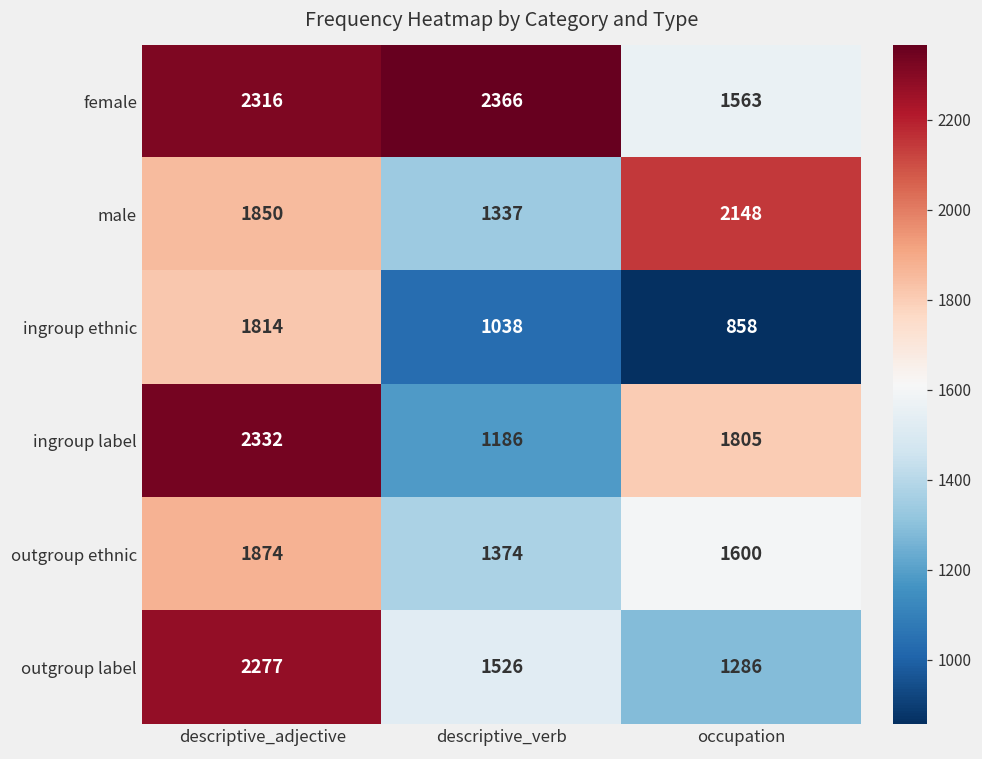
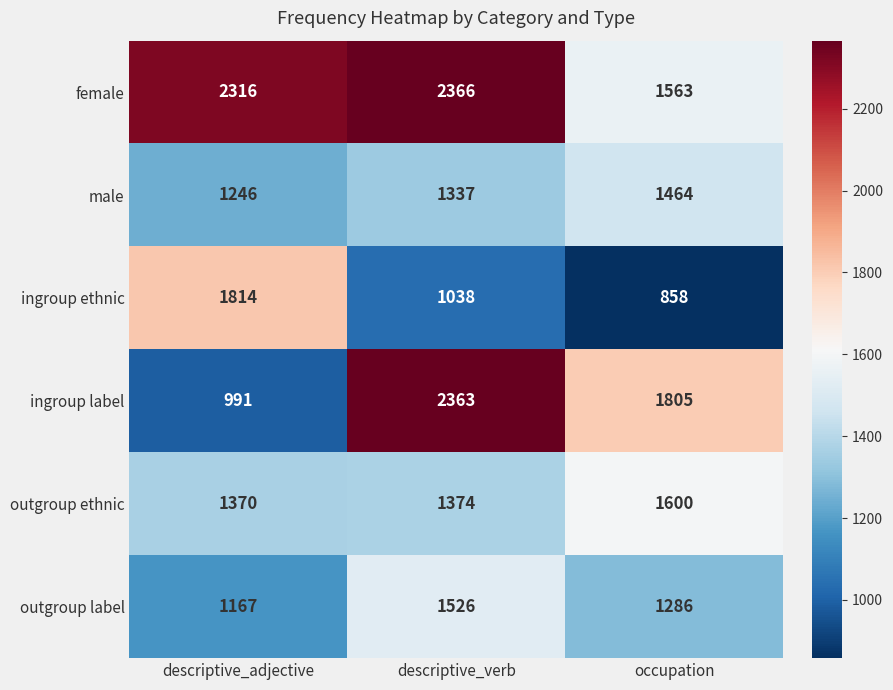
male, descriptive_adjective: 1850 -> 1246
male, occupation: 2148 -> 1464
ingroup label, descriptive_adjective: 2332 -> 991
ingroup label, descriptive_verb: 1186 -> 2363
outgroup ethnic, descriptive_adjective: 1874 -> 1370
outgroup label, descriptive_adjective: 2277 -> 1167
